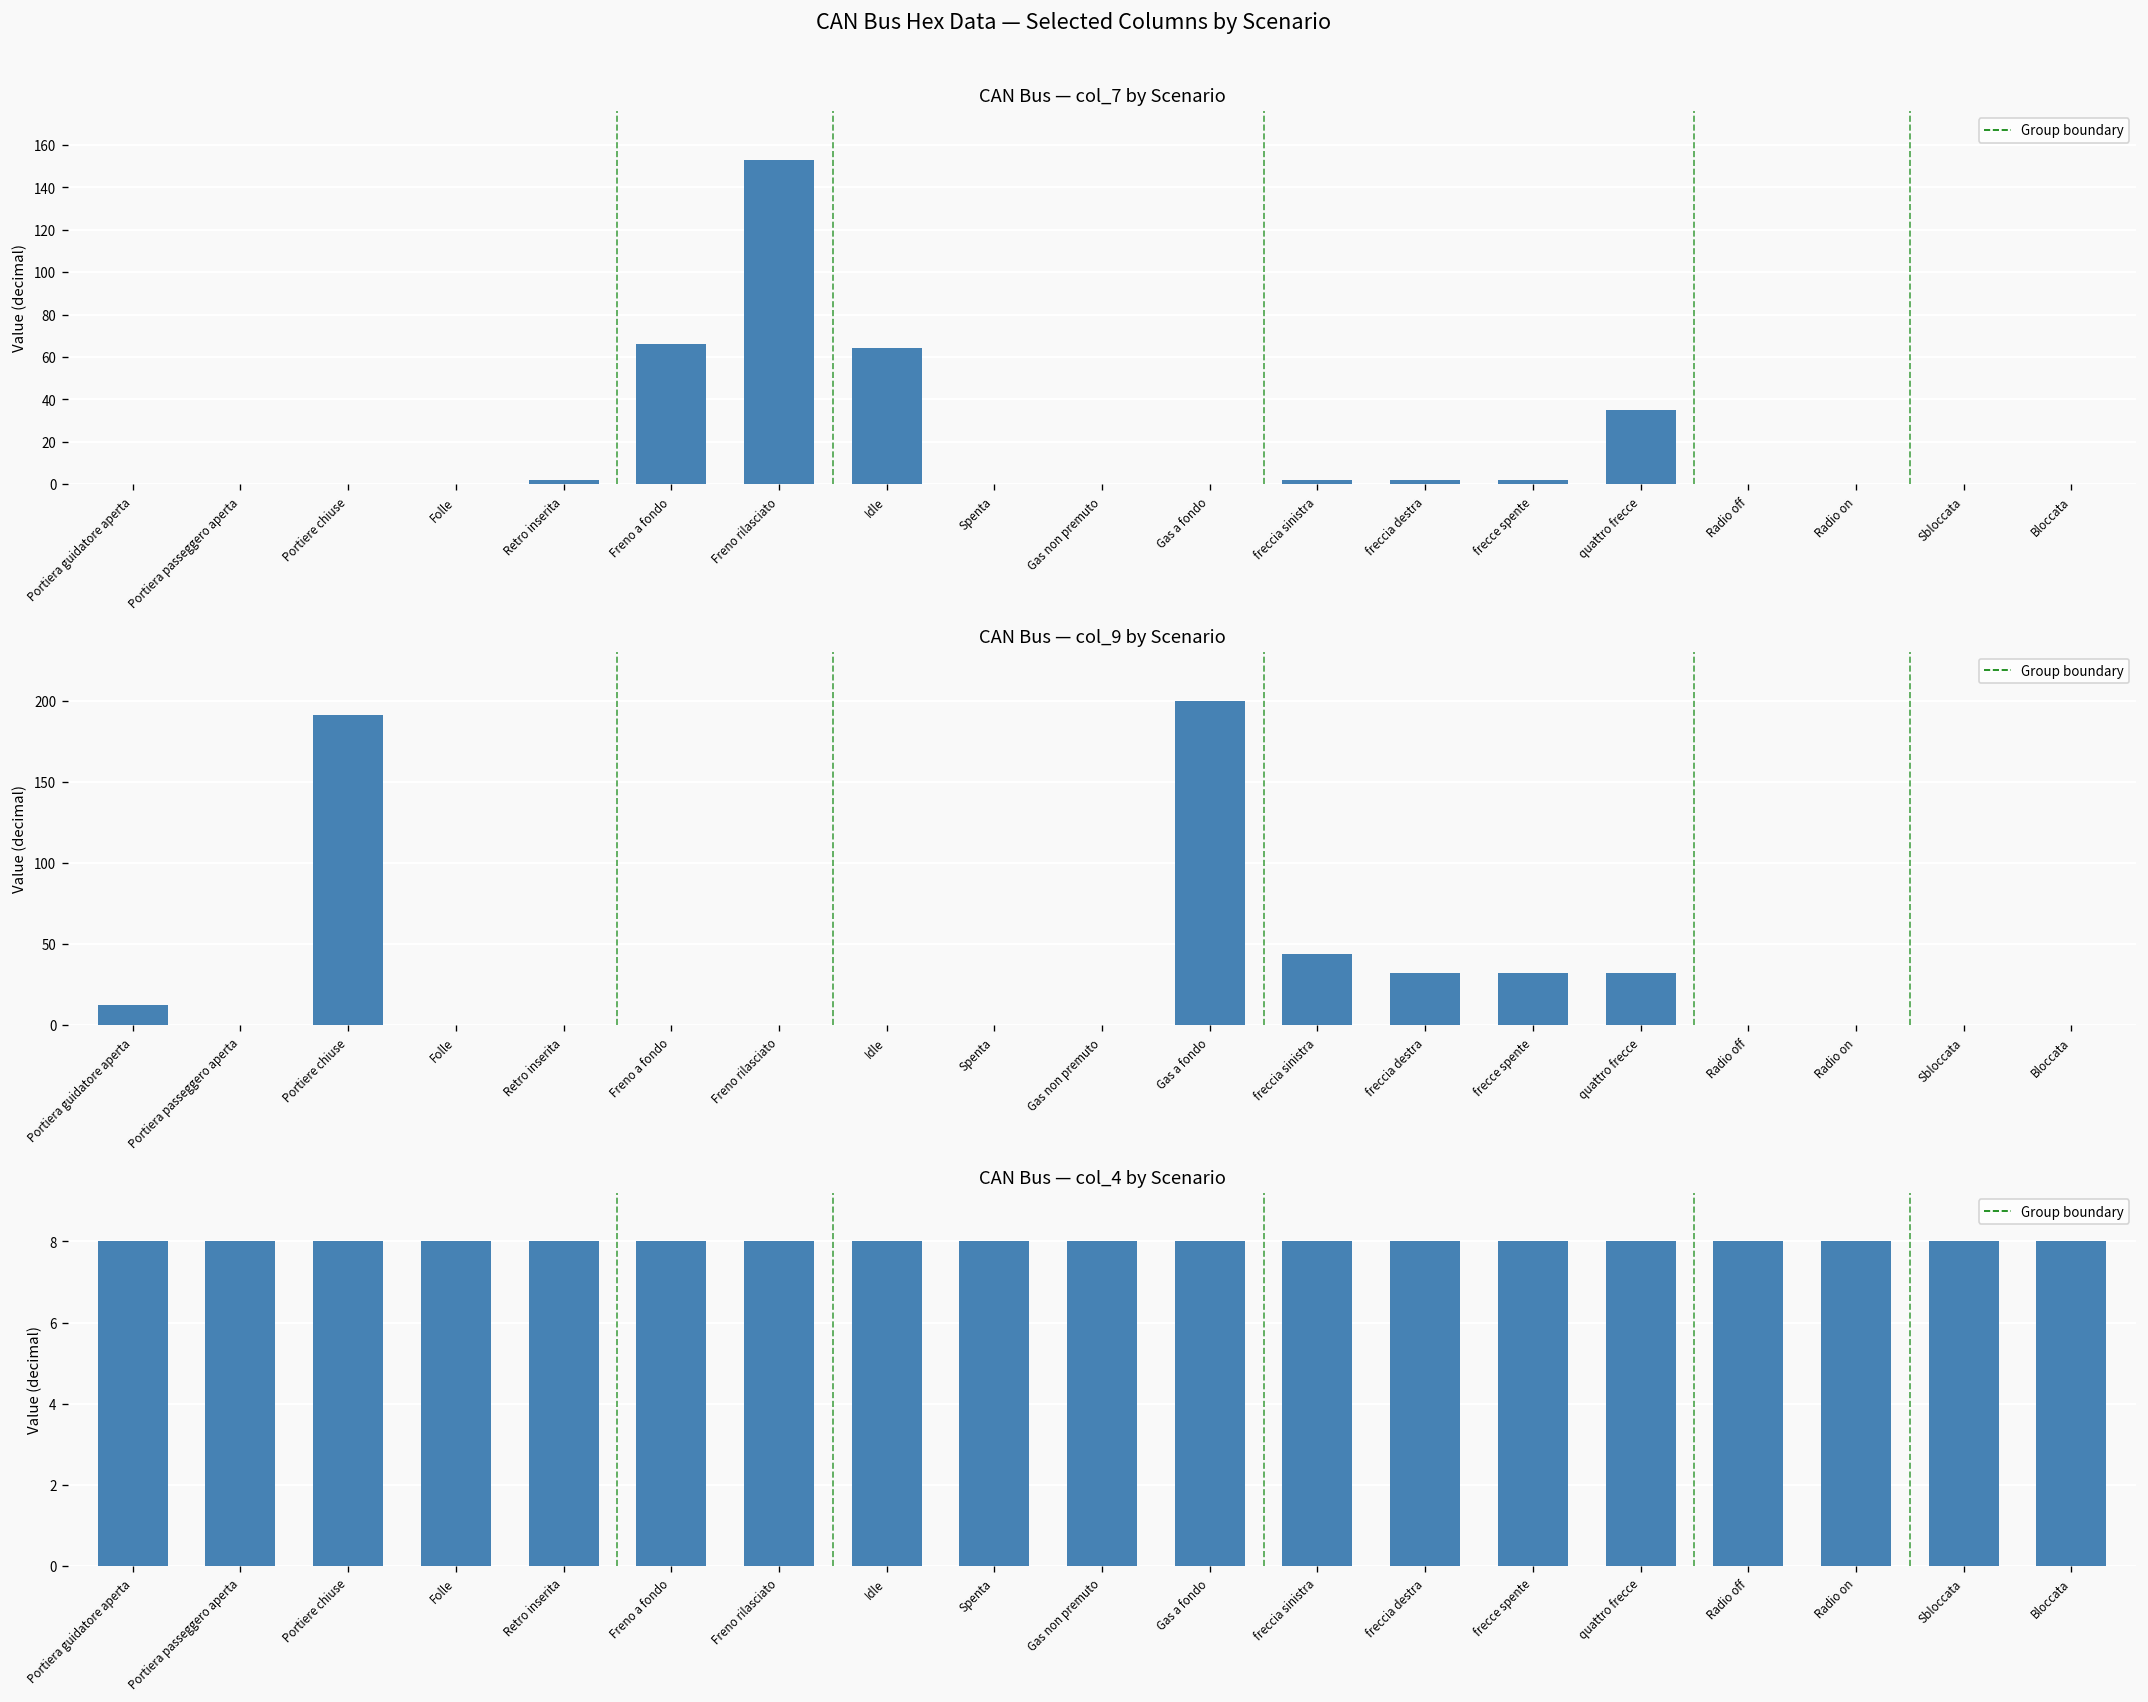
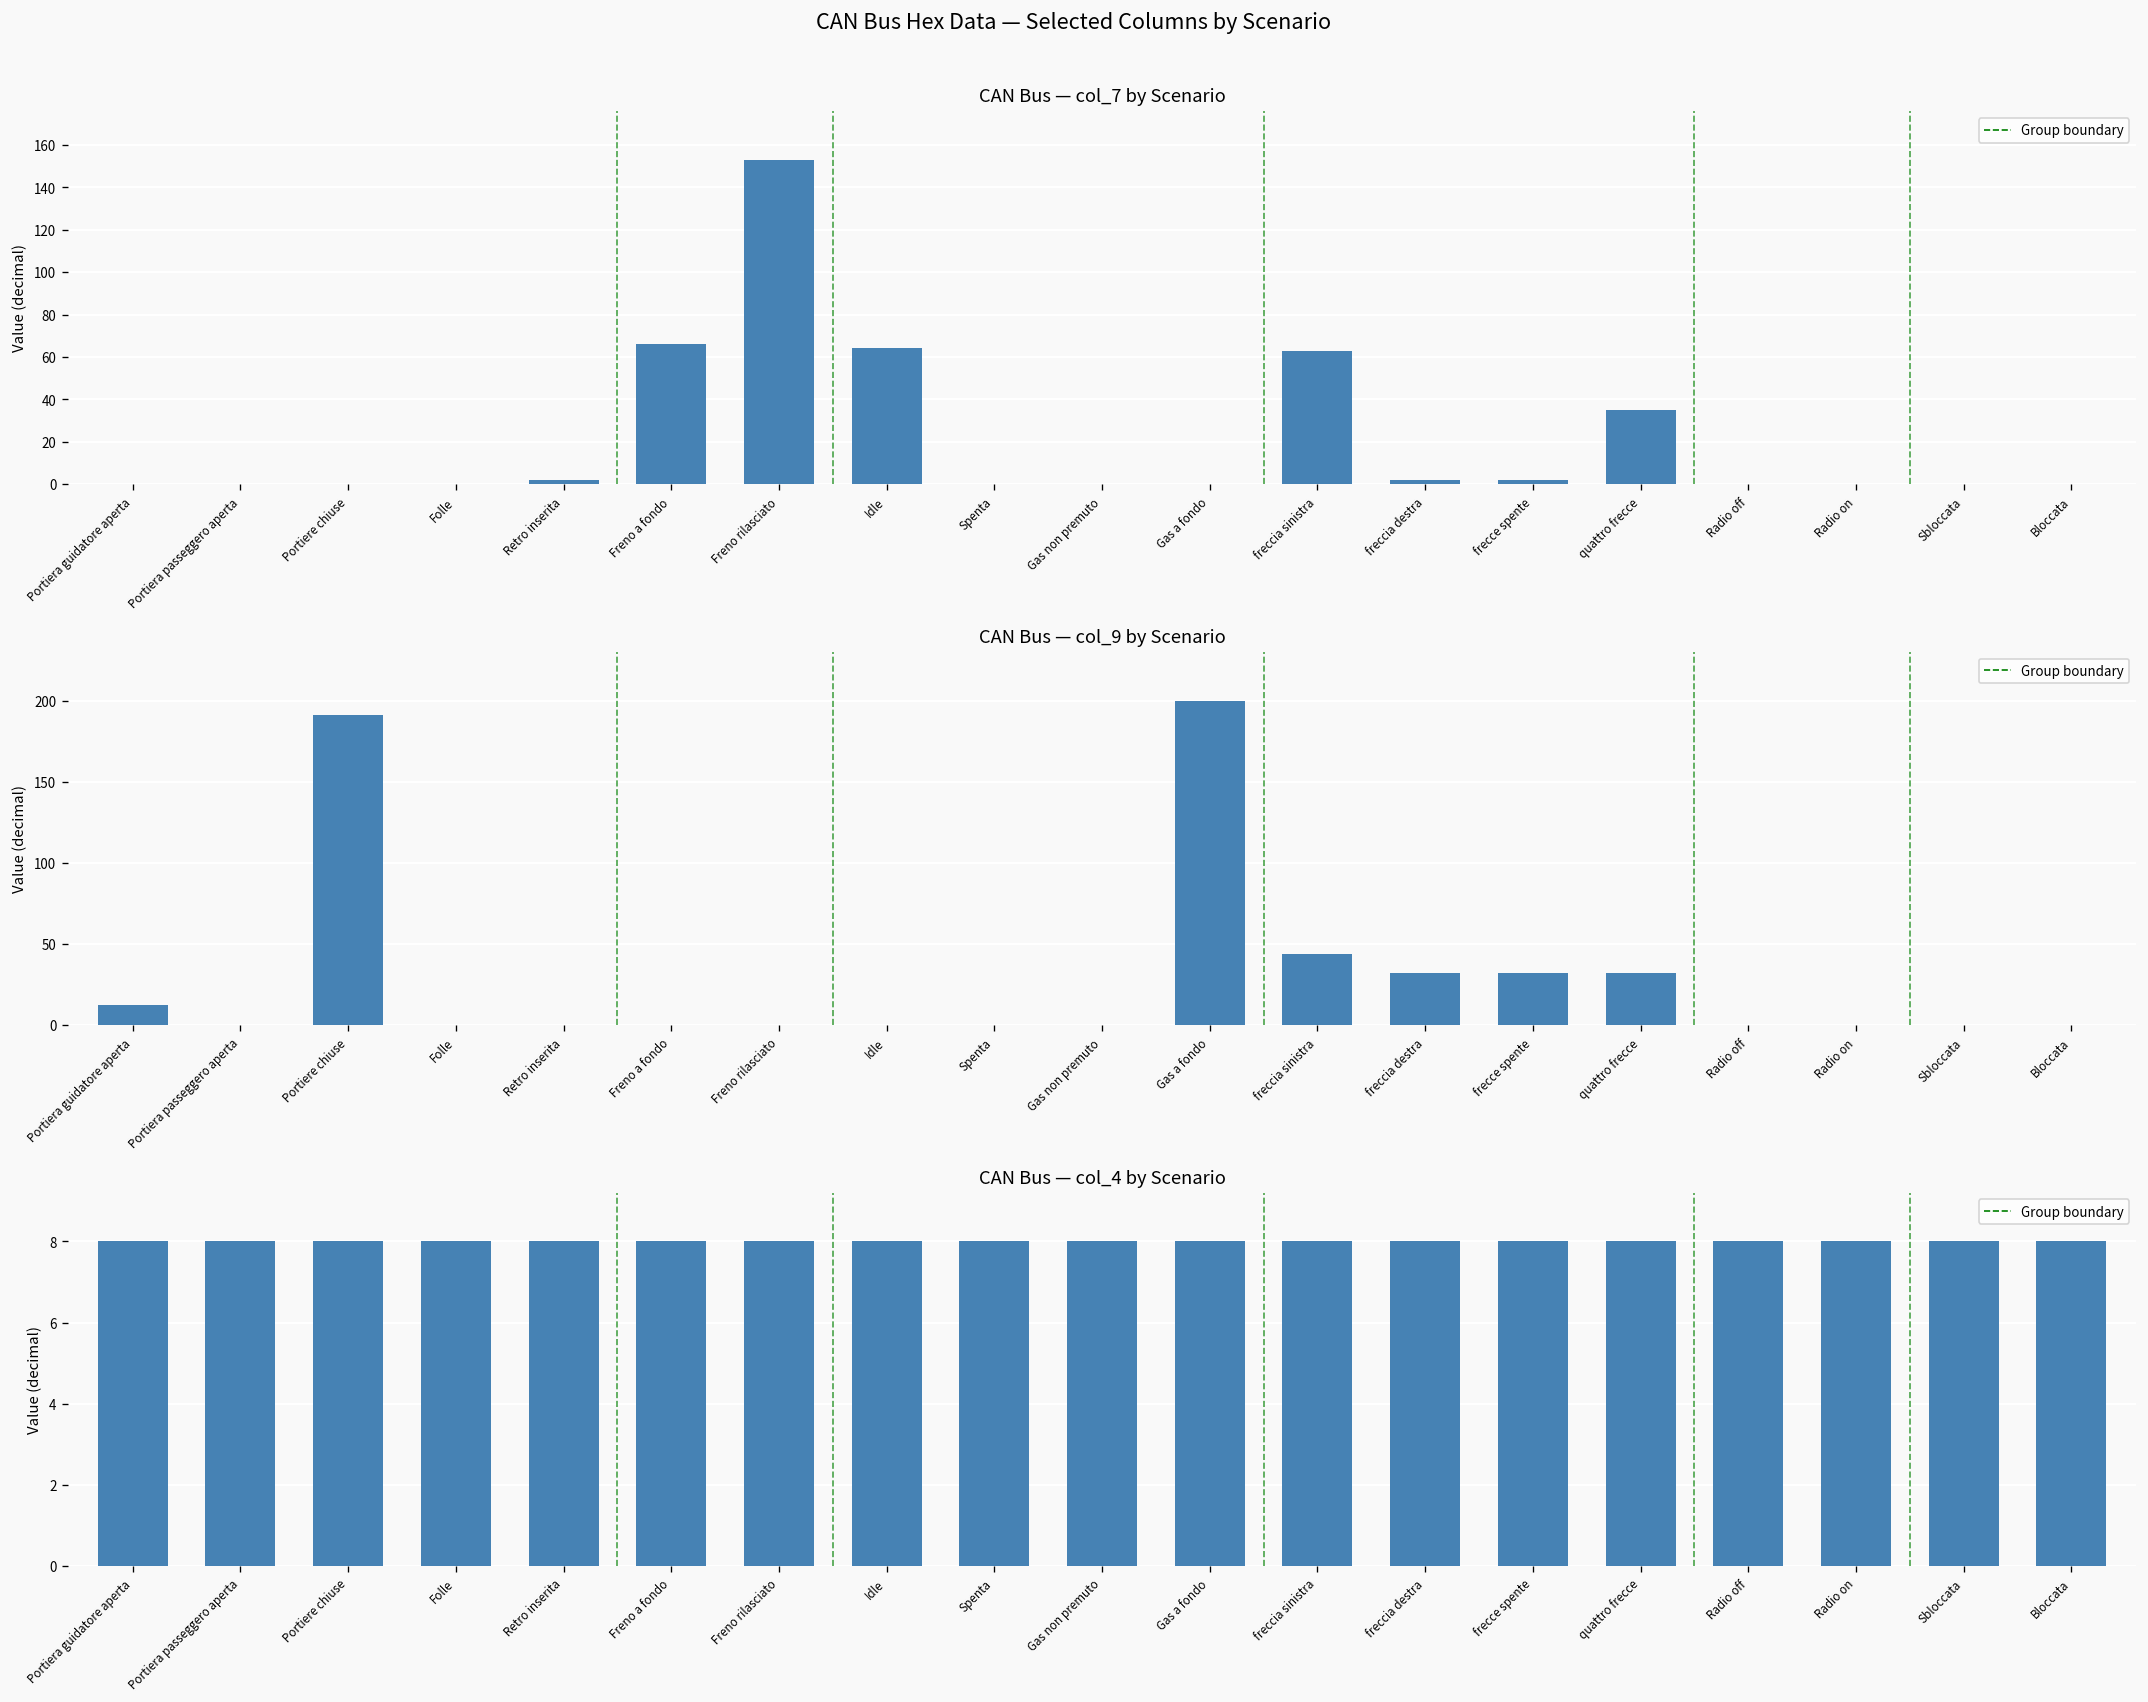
CAN Bus — col_7 by Scenario, freccia sinistra: 2 -> 63
